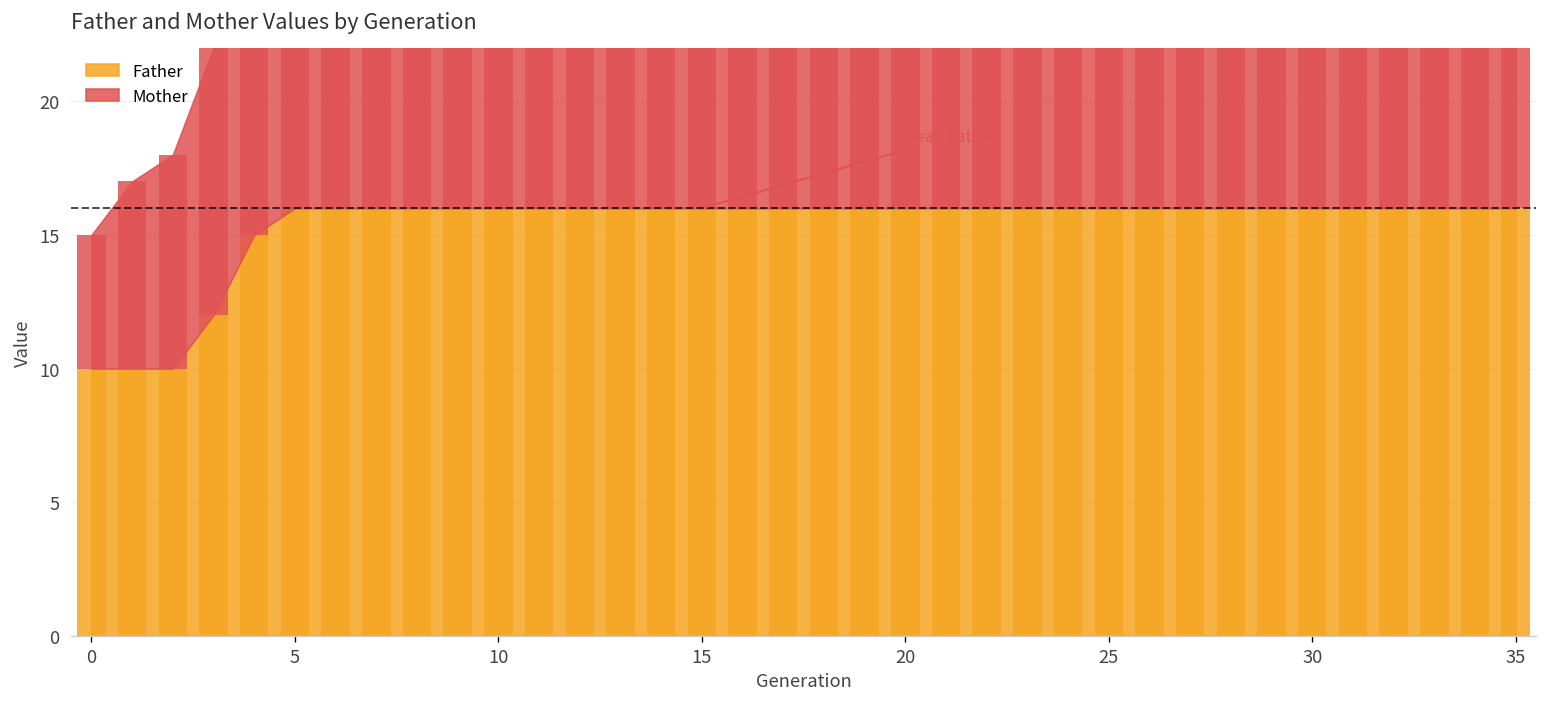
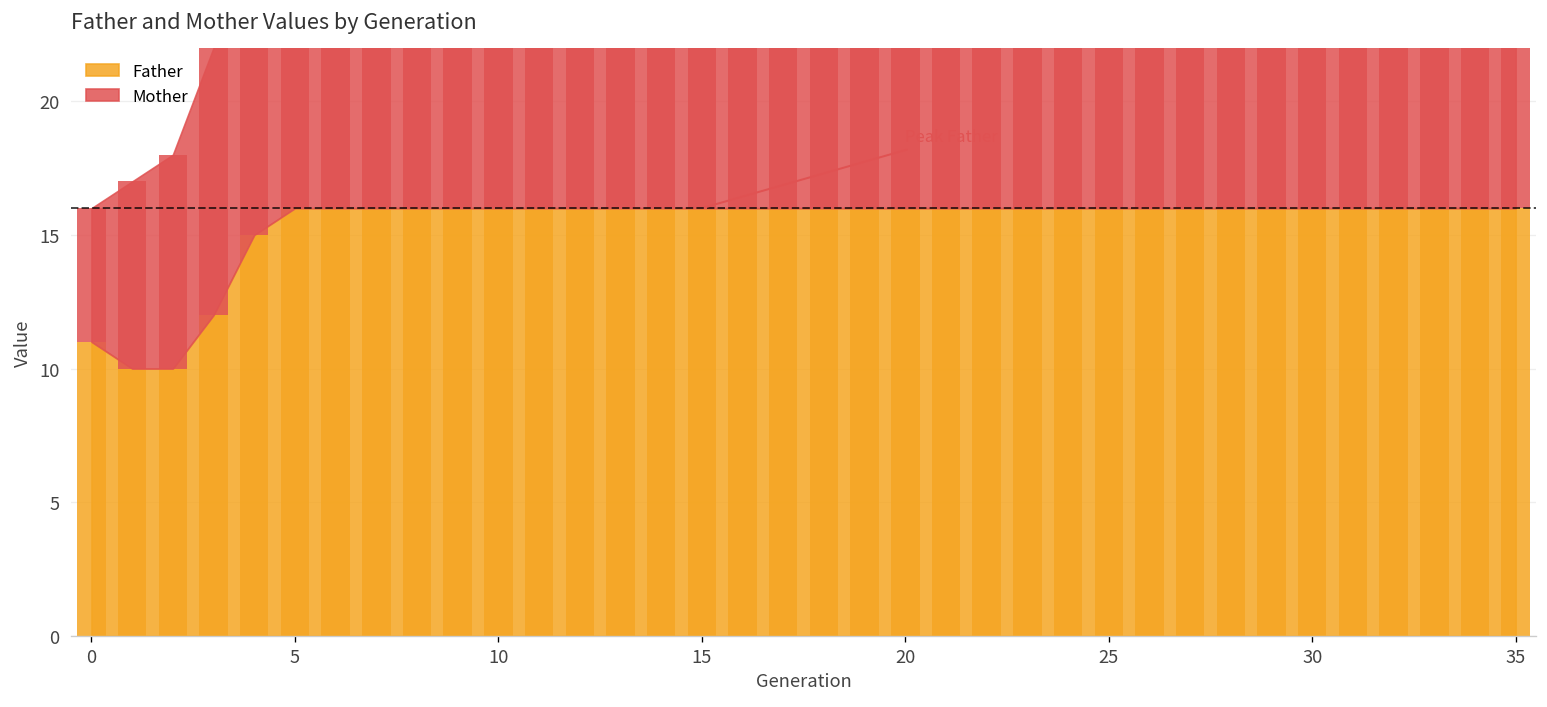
Father, 0: 10 -> 11
